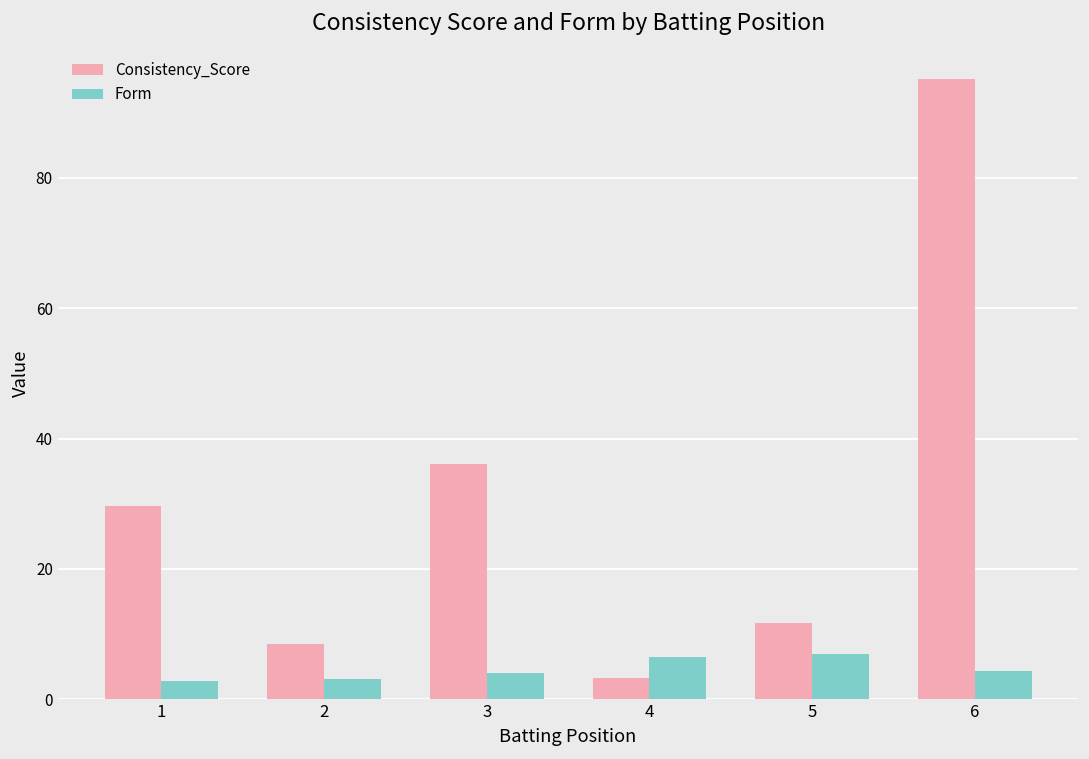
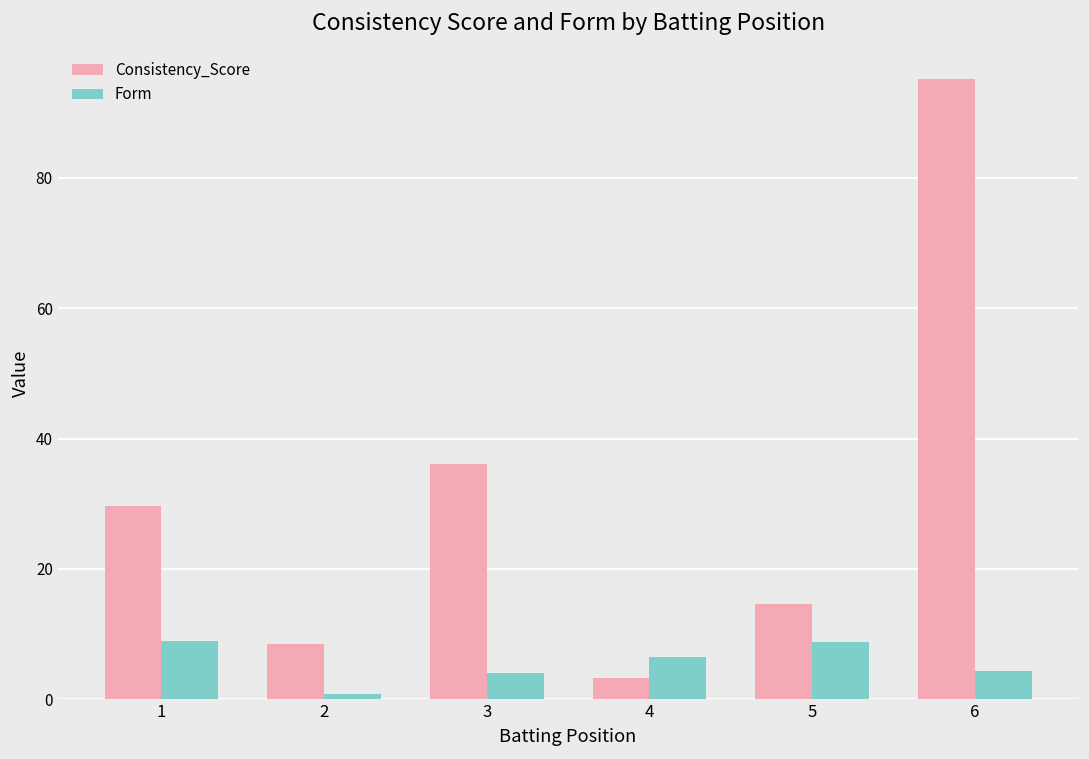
Form, 1: 3 -> 9
Form, 2: 3 -> 1
Consistency_Score, 5: 12 -> 15
Form, 5: 7 -> 9
